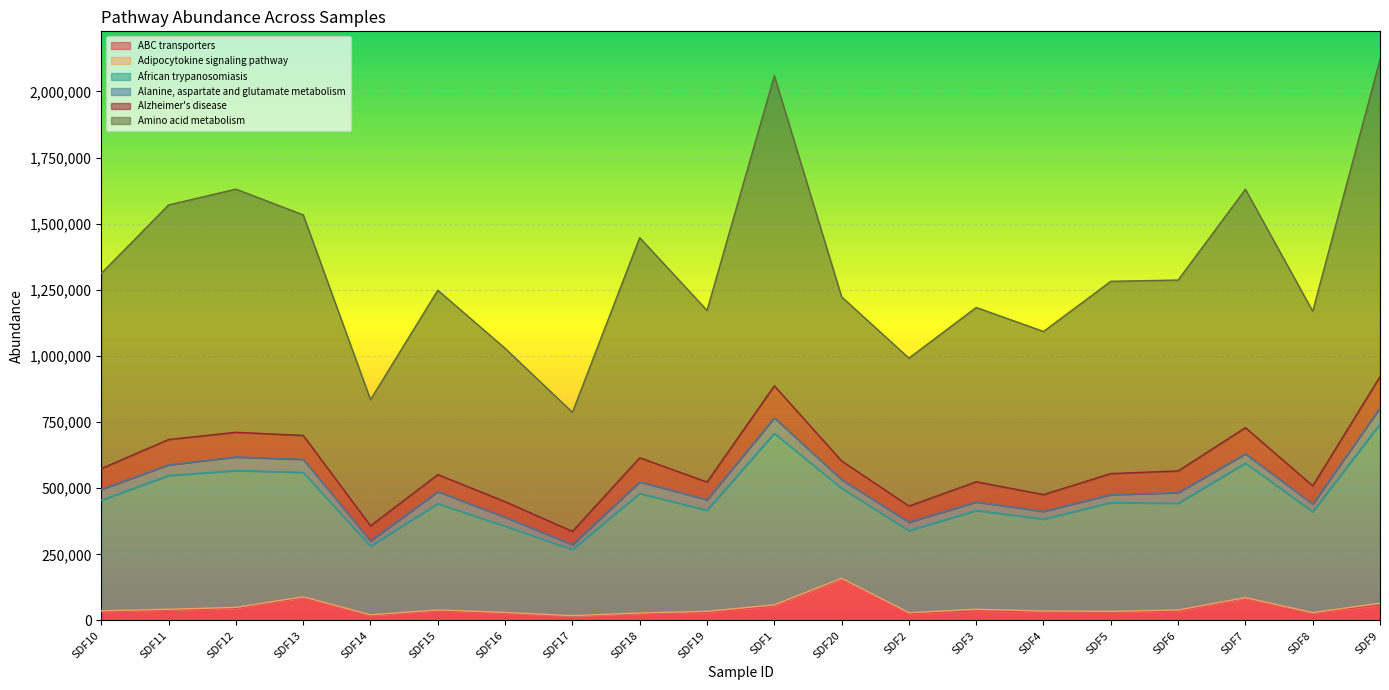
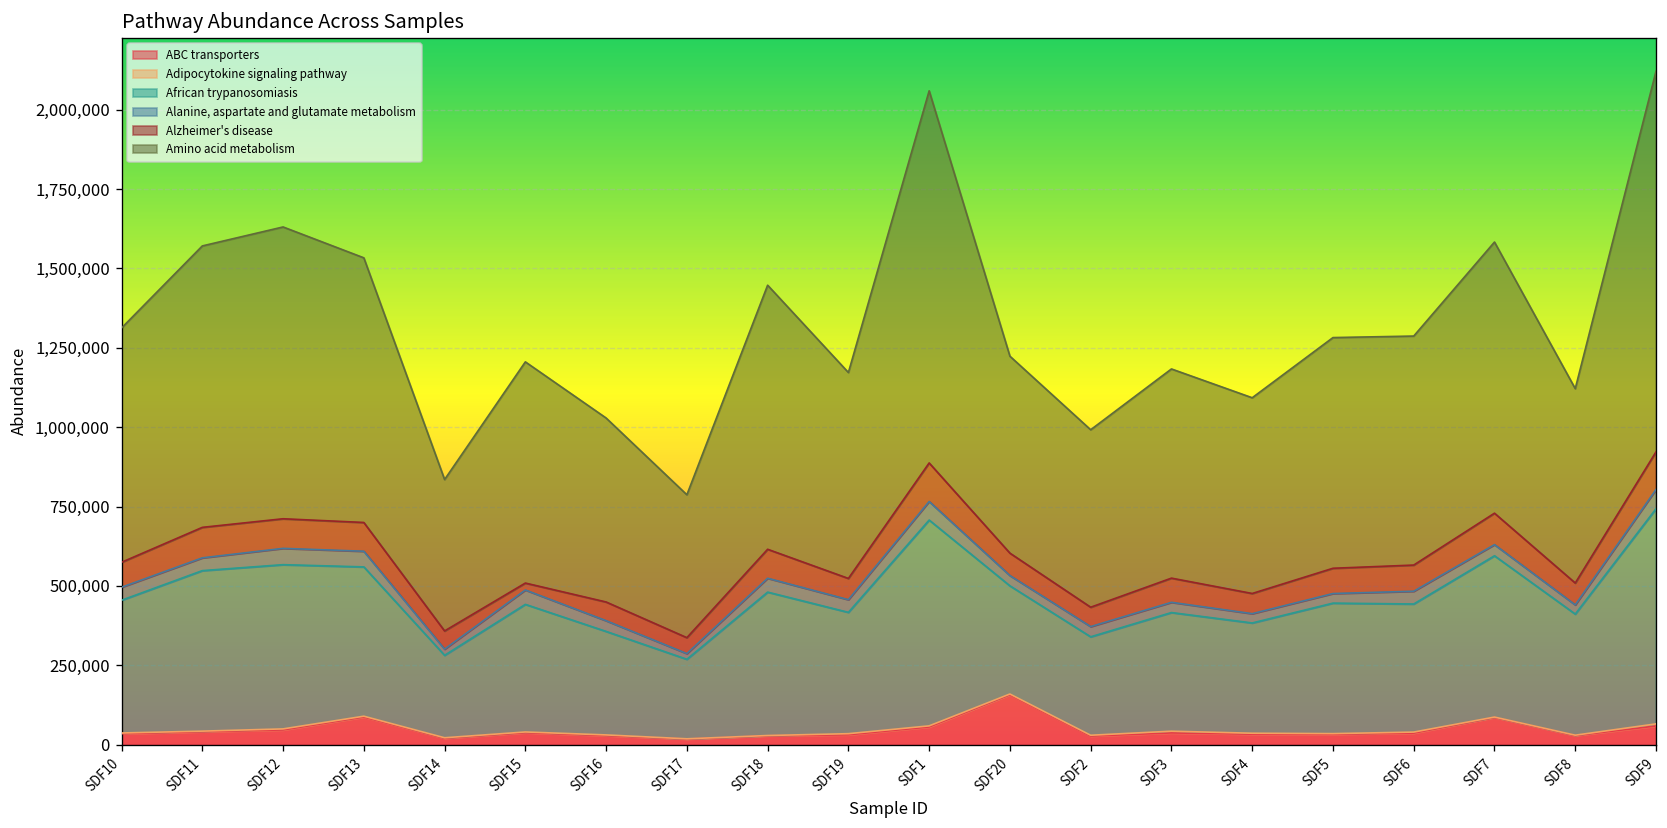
Alzheimer's disease, SDF15: 60,000 -> 20,000
Amino acid metabolism, SDF7: 900,000 -> 850,000
Amino acid metabolism, SDF8: 660,000 -> 610,000
